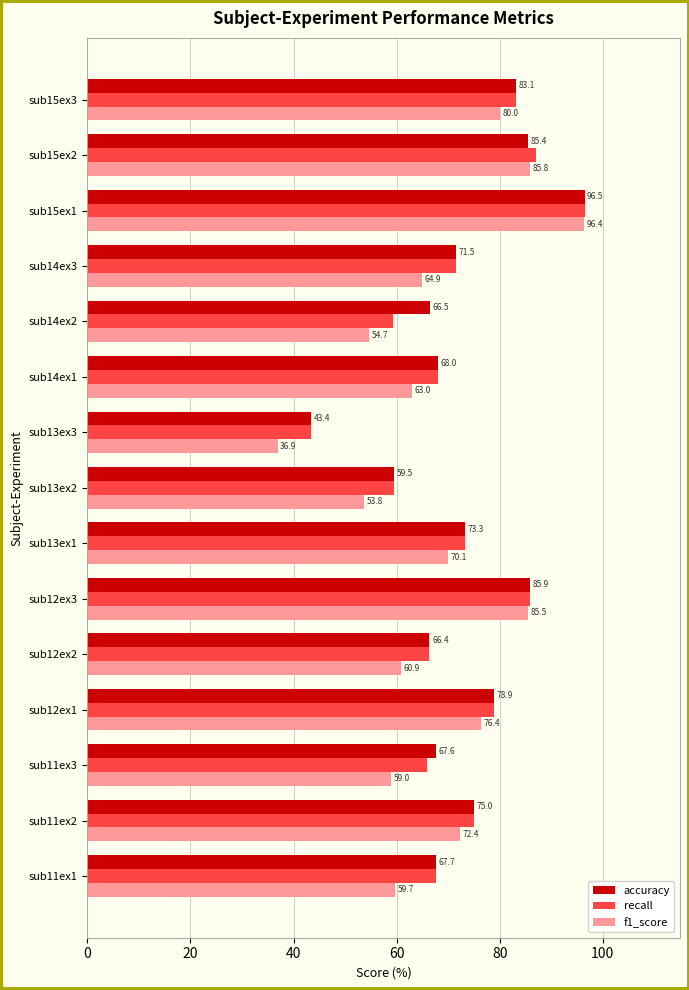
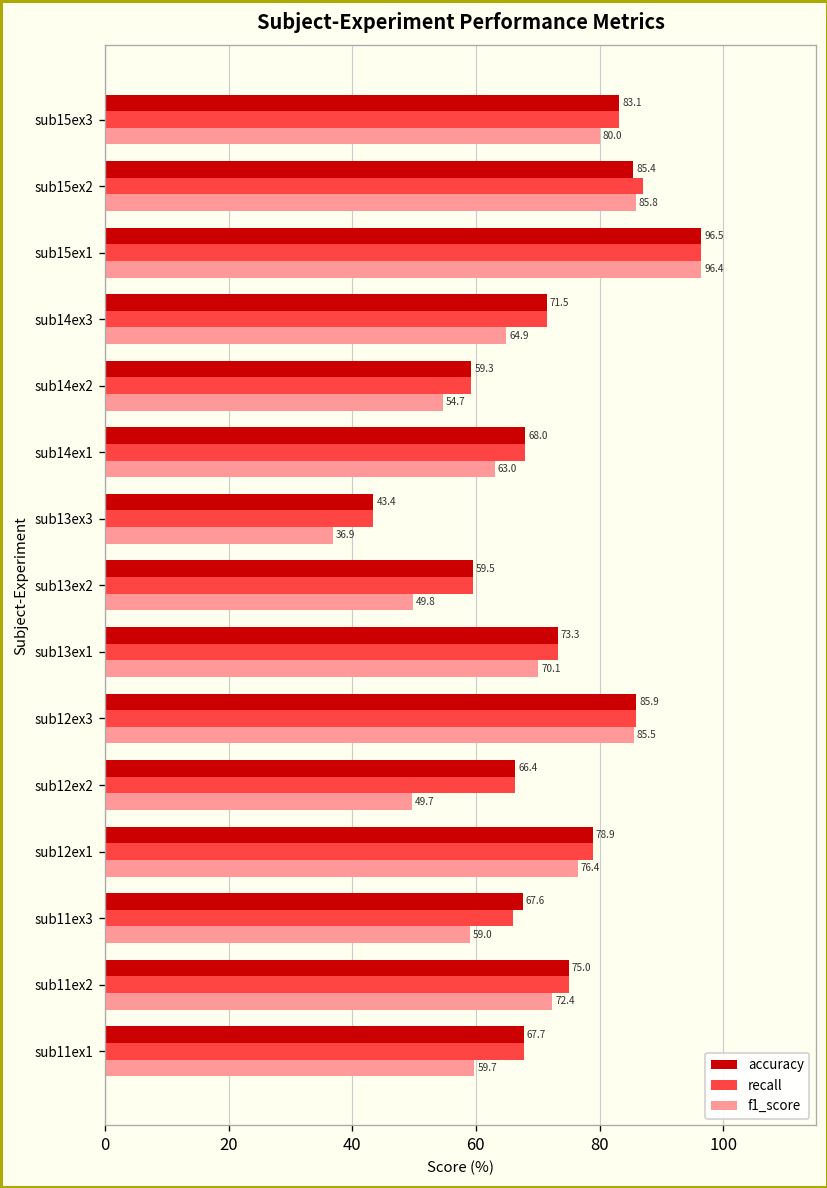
accuracy, sub14ex2: 66.5 -> 59.3
f1_score, sub13ex2: 53.8 -> 49.8
f1_score, sub12ex2: 60.9 -> 49.7
